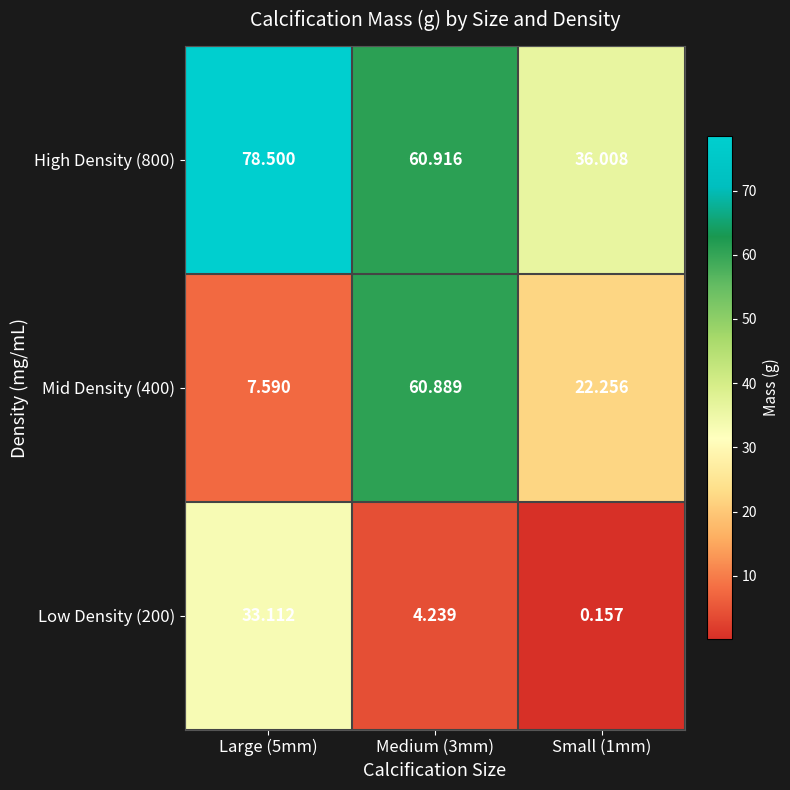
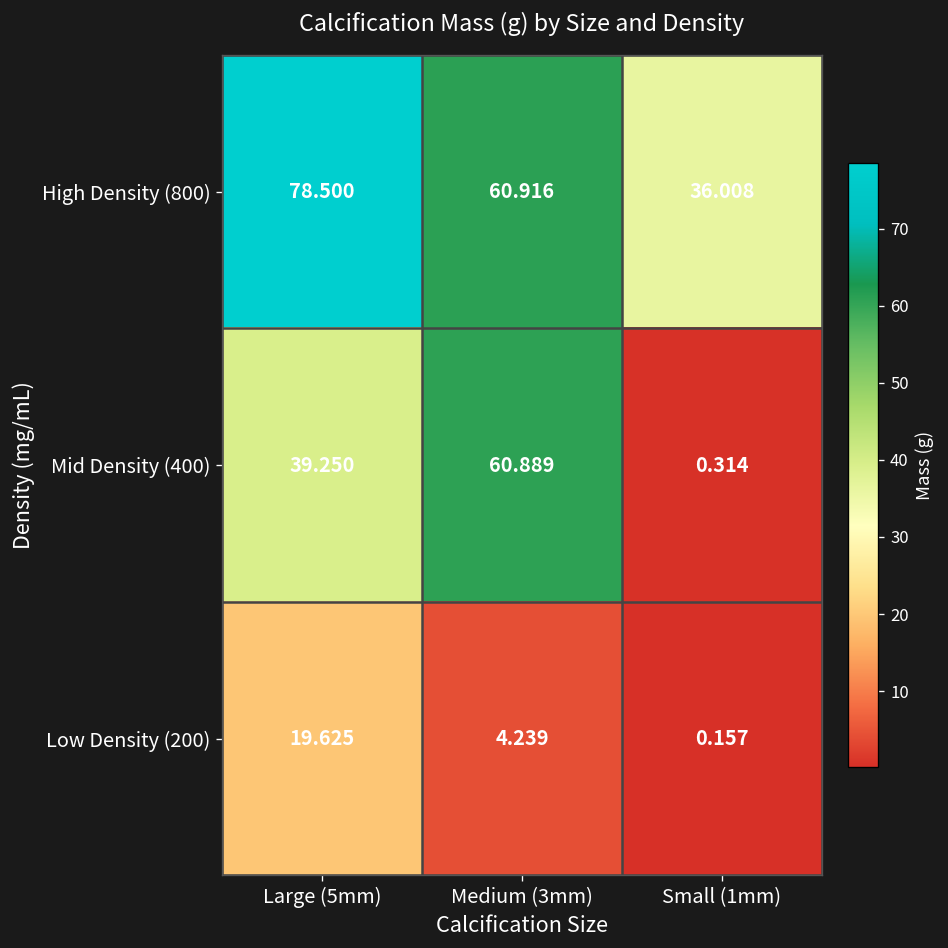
Mid Density (400), Large (5mm): 7.590 -> 39.250
Mid Density (400), Small (1mm): 22.256 -> 0.314
Low Density (200), Large (5mm): 33.112 -> 19.625
